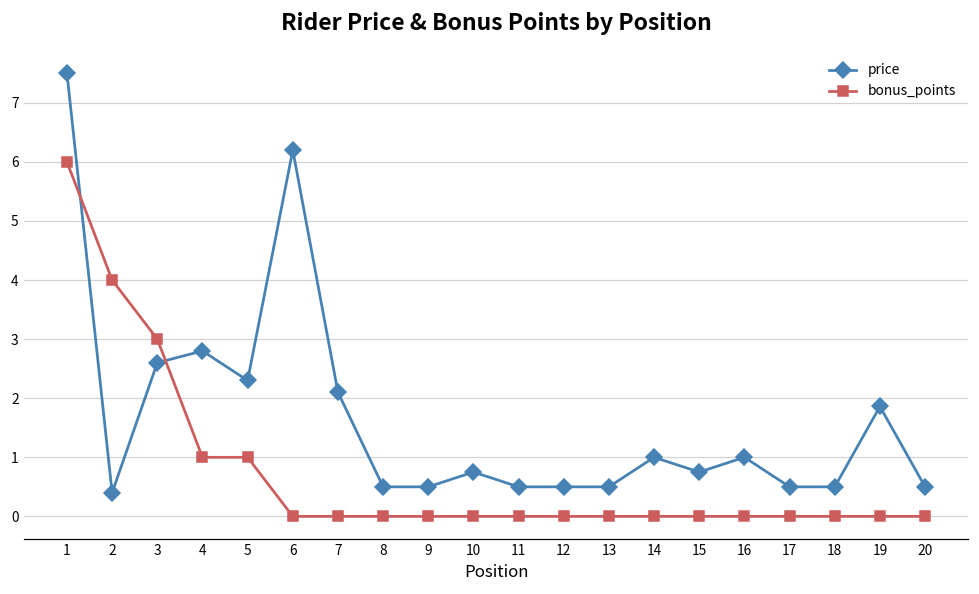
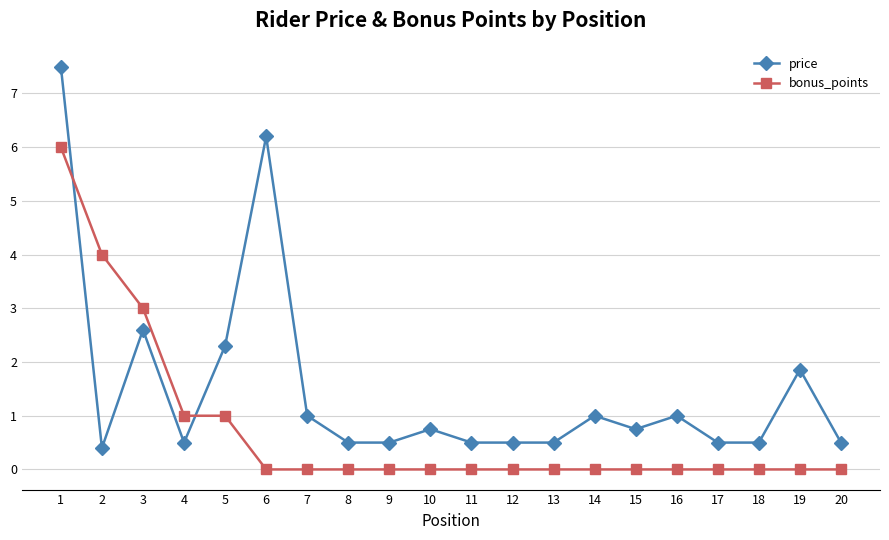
price, 4: 2.8 -> 0.5
price, 7: 2.1 -> 1.0
